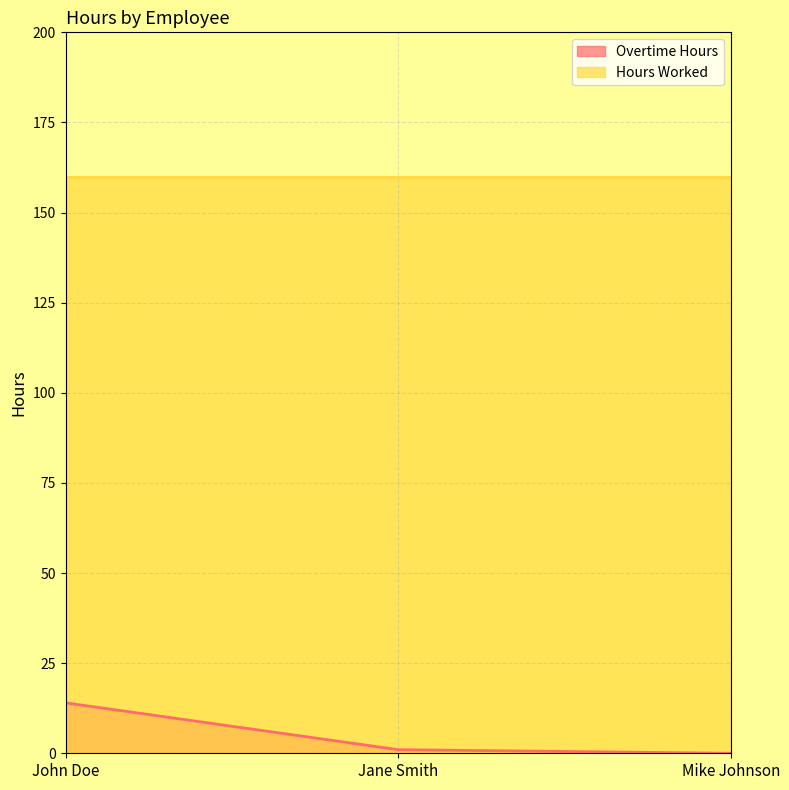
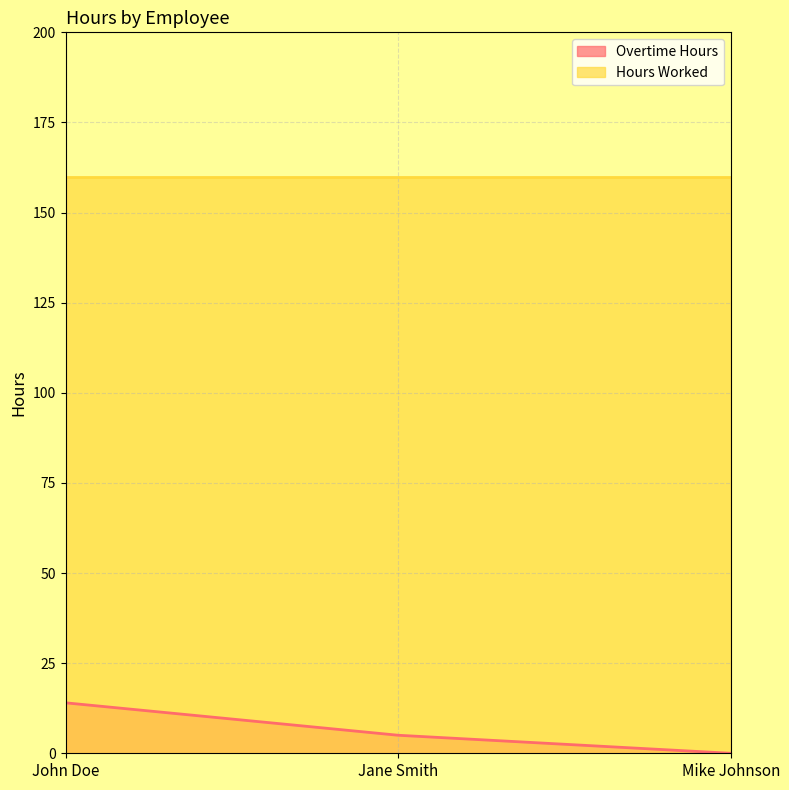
Overtime Hours, Jane Smith: 1 -> 5
